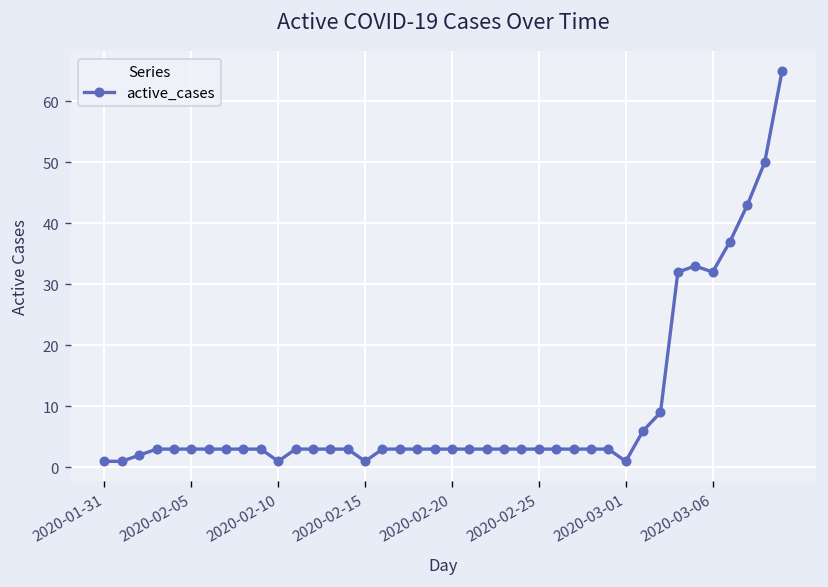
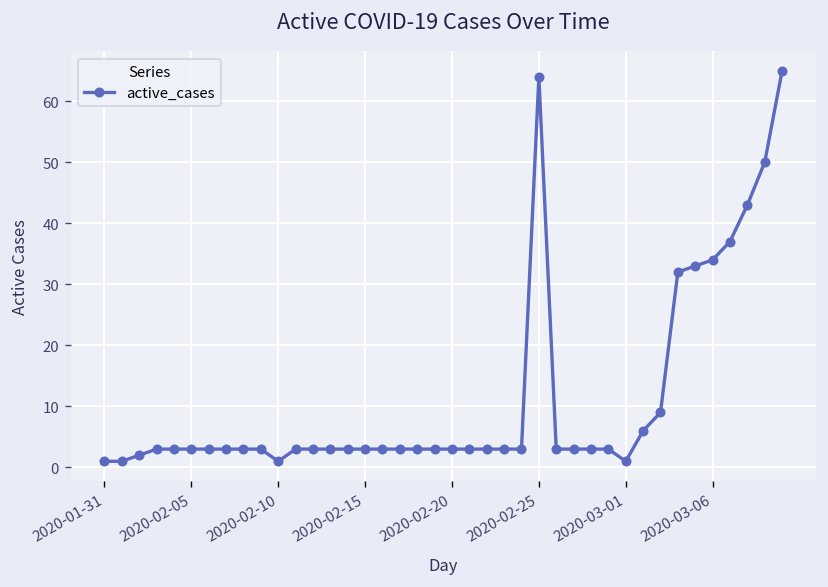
2020-02-15: 1 -> 3
2020-02-25: 3 -> 64
2020-03-06: 32 -> 34
